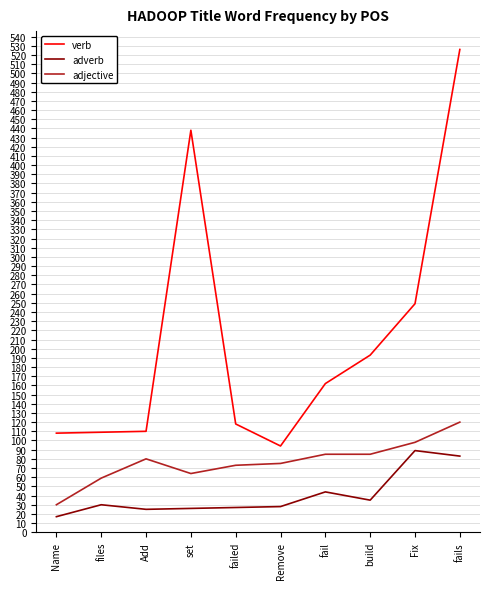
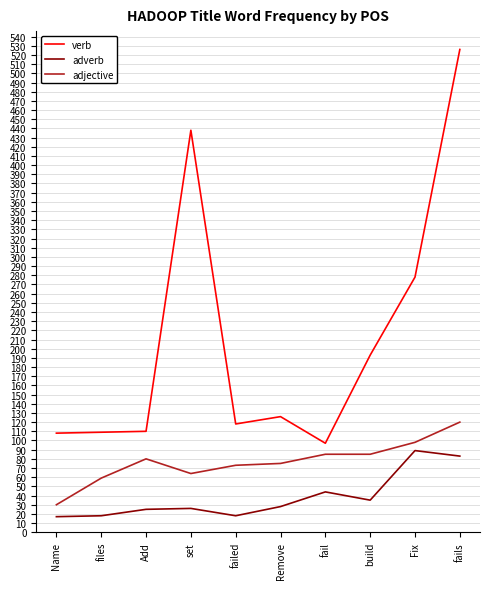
adverb, files: 30 -> 20
adverb, failed: 30 -> 20
verb, Remove: 90 -> 130
verb, fail: 160 -> 100
verb, Fix: 250 -> 280
